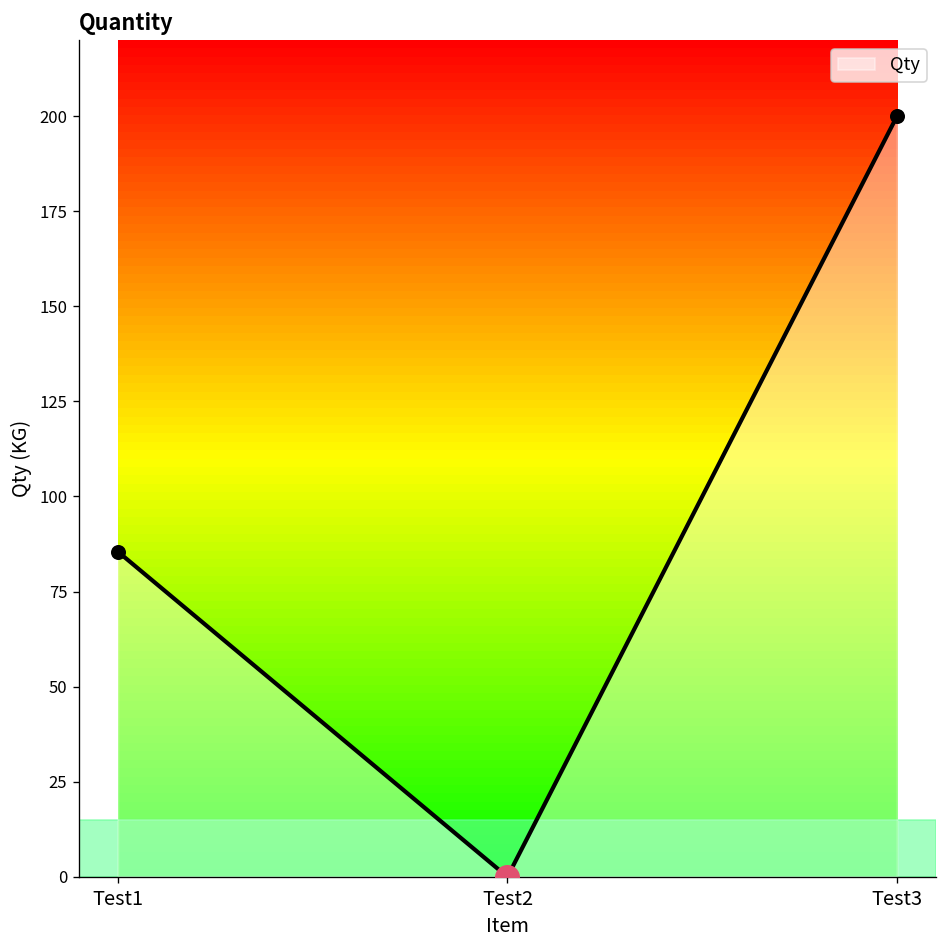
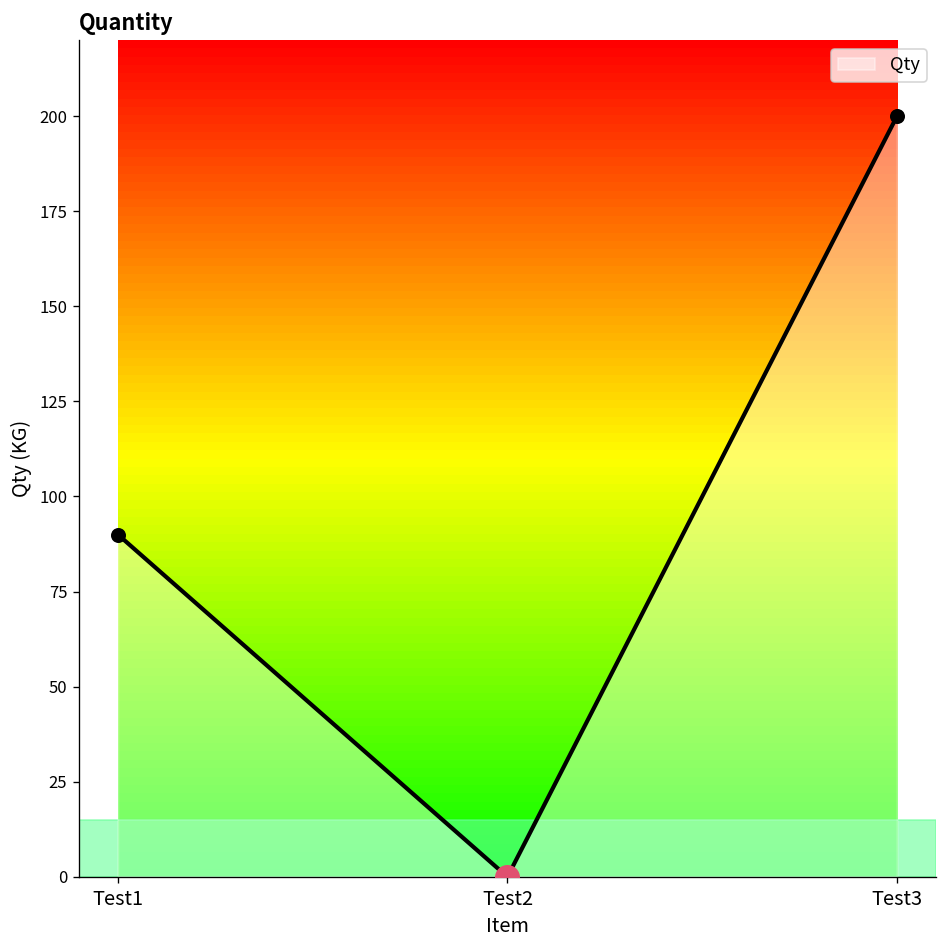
Qty, Test1: 86 -> 90
